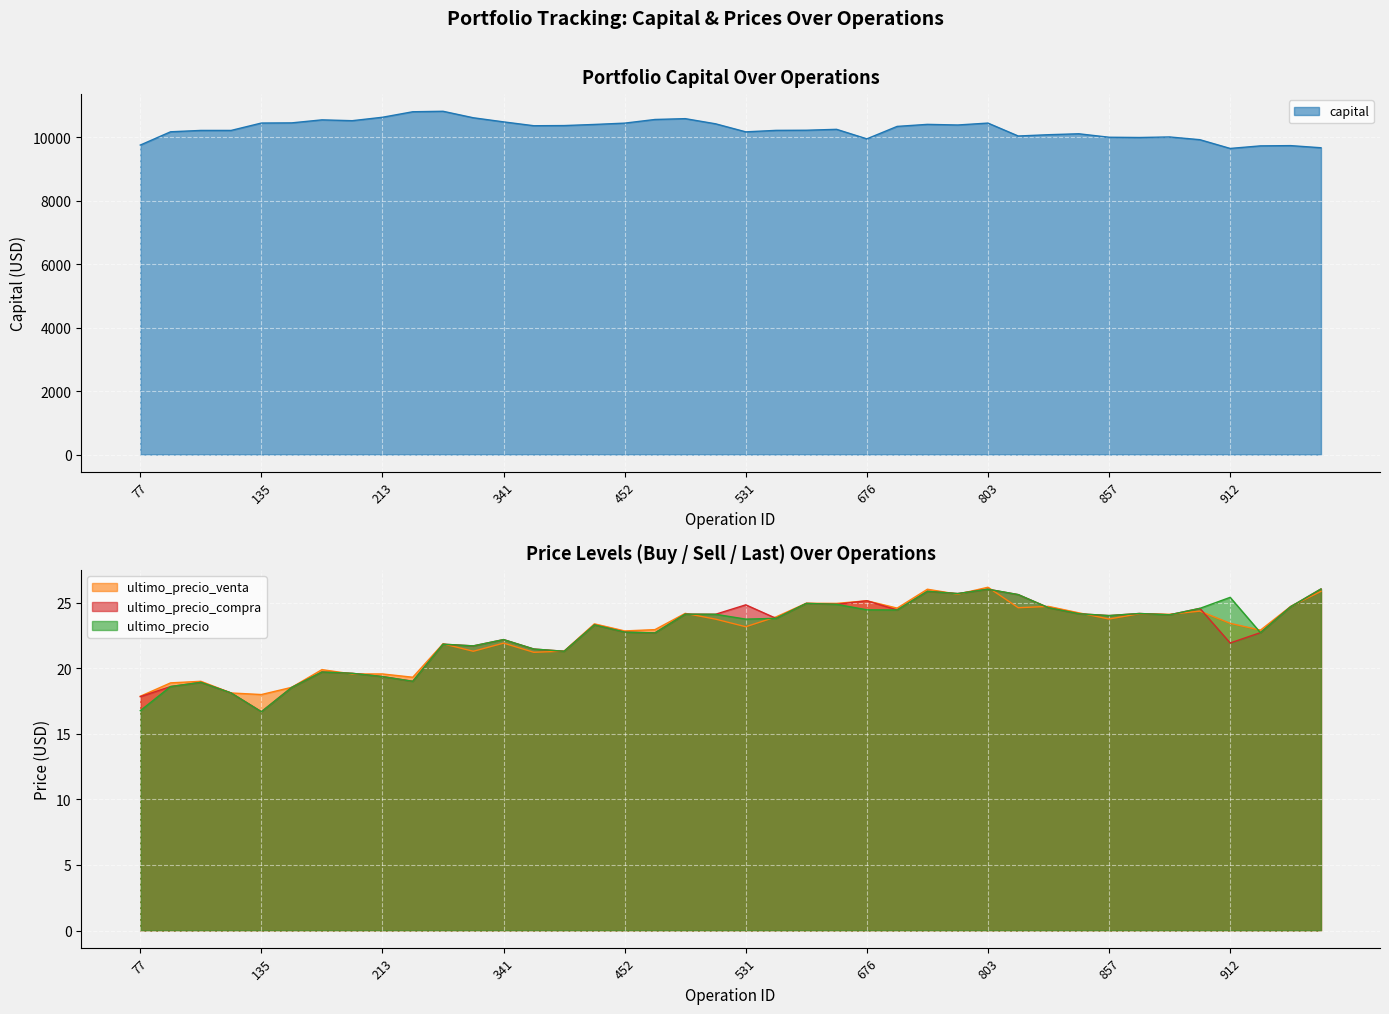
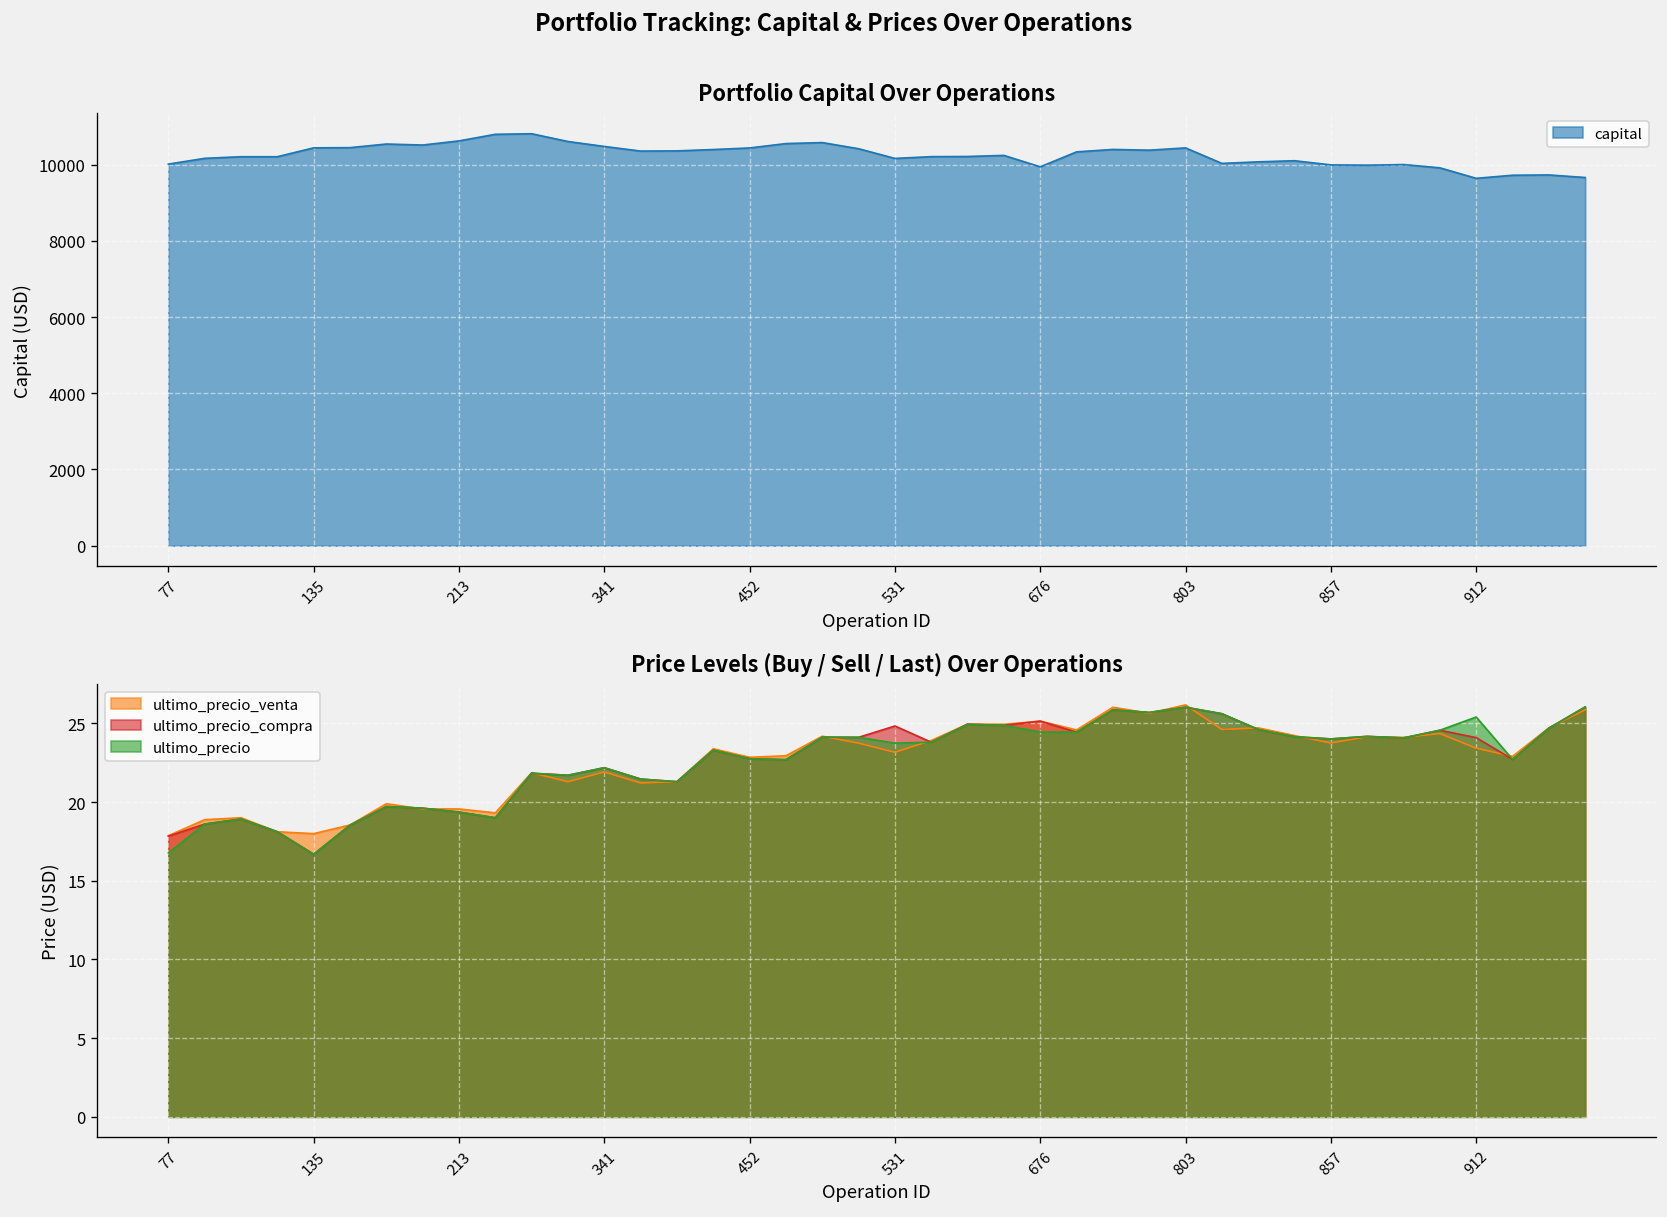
Portfolio Capital Over Operations, 77: 9800 -> 10000
Price Levels (Buy / Sell / Last) Over Operations, ultimo_precio_compra, 912: 21.9 -> 24.1
